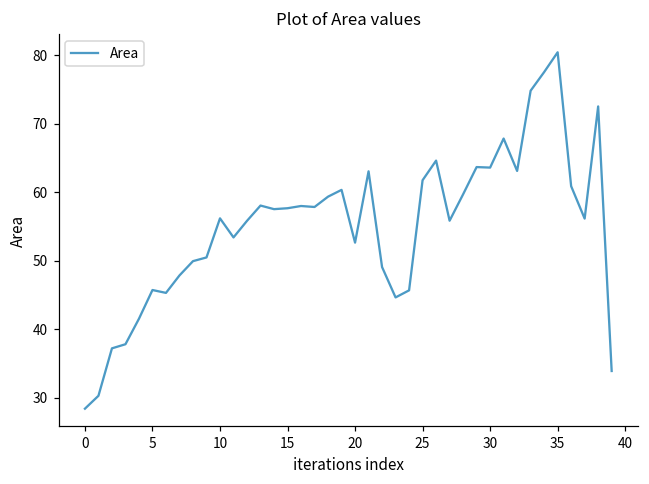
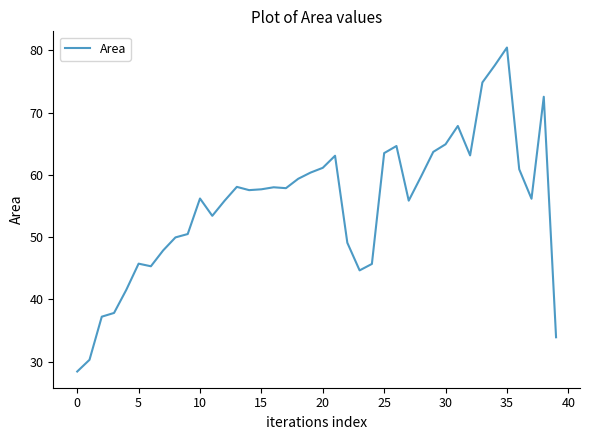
20: 53 -> 61
25: 62 -> 63
30: 64 -> 65
